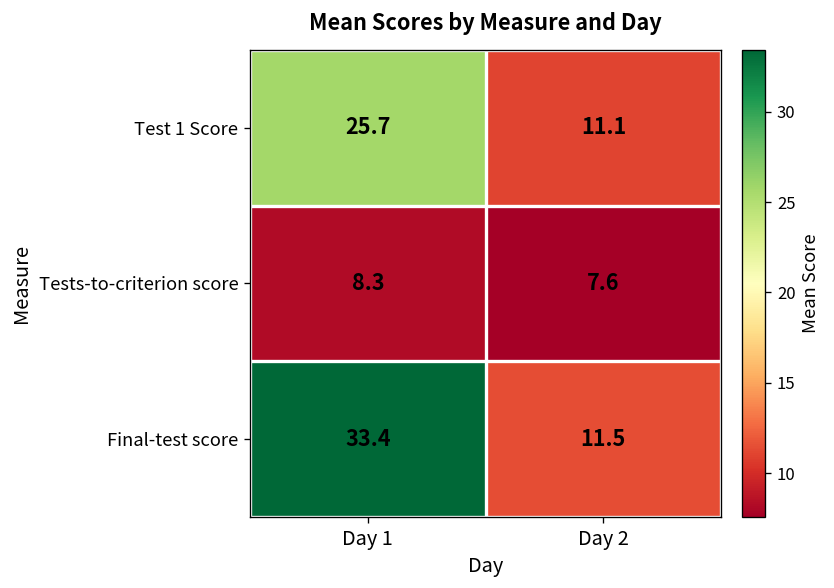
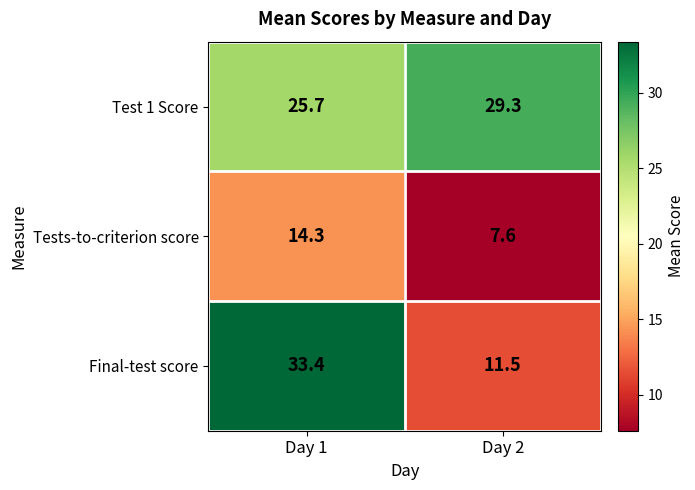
Test 1 Score, Day 2: 11.1 -> 29.3
Tests-to-criterion score, Day 1: 8.3 -> 14.3
